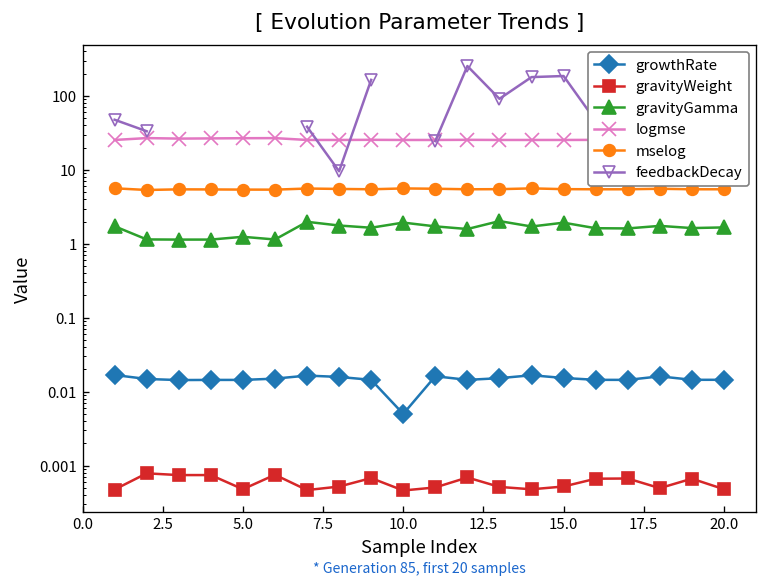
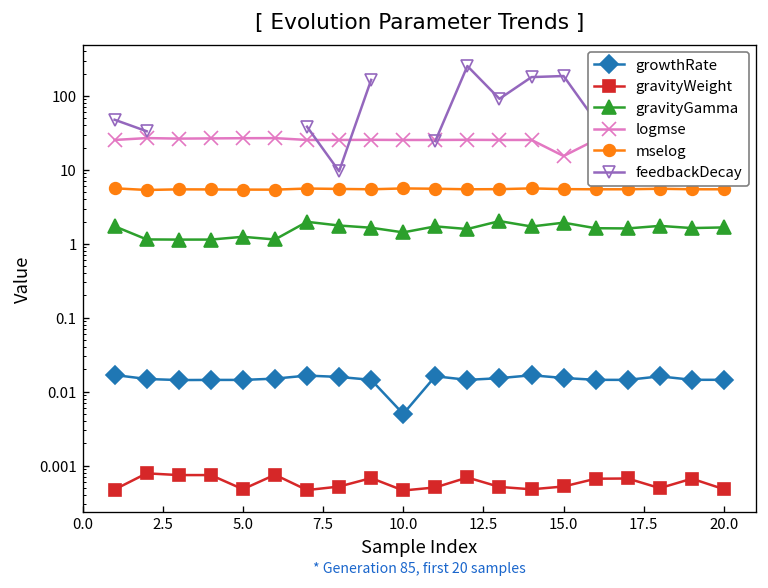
gravityGamma, 10.0: 1.9 -> 1.4
logmse, 15.0: 25 -> 15
